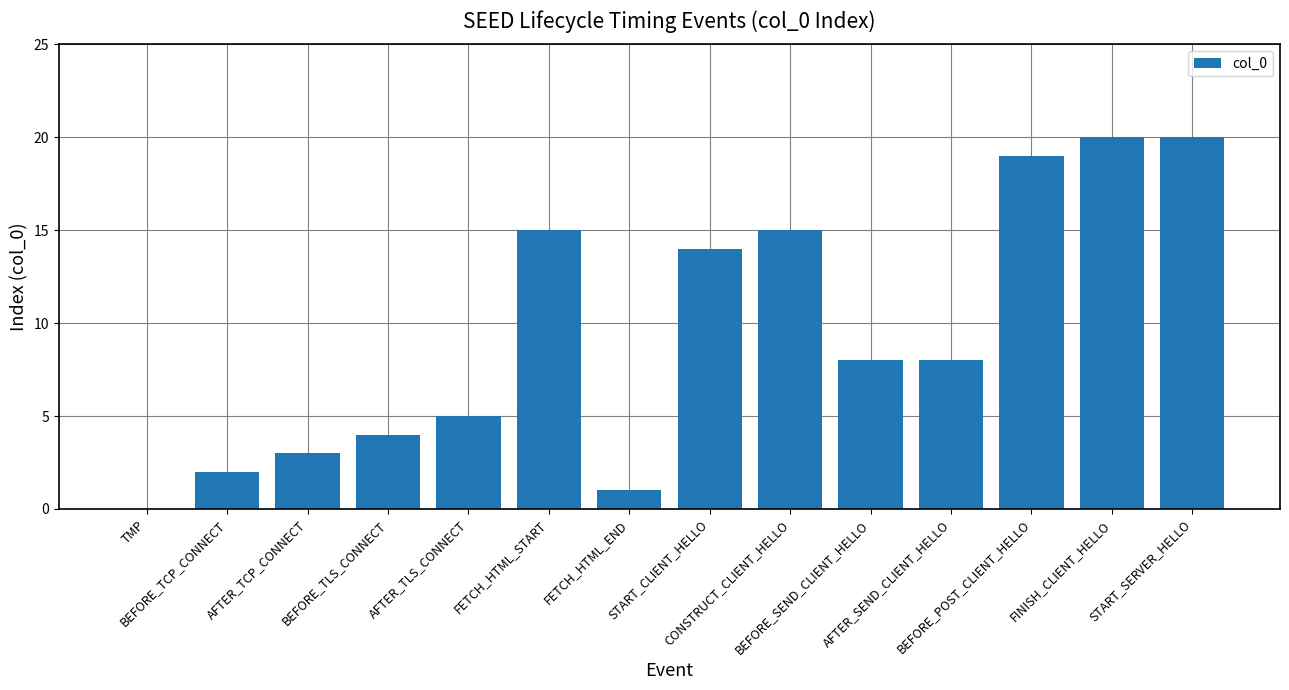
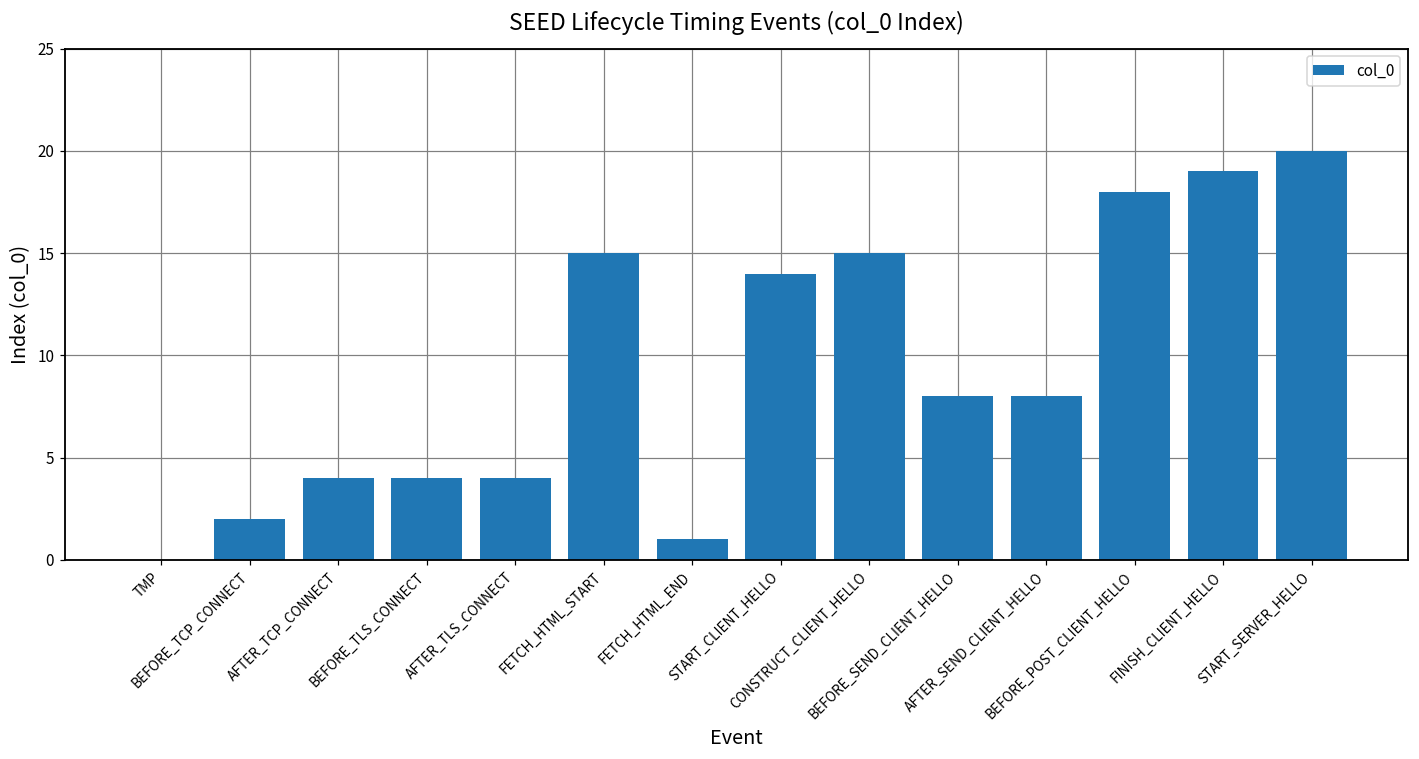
AFTER_TCP_CONNECT: 3 -> 4
AFTER_TLS_CONNECT: 5 -> 4
BEFORE_POST_CLIENT_HELLO: 19 -> 18
FINISH_CLIENT_HELLO: 20 -> 19
